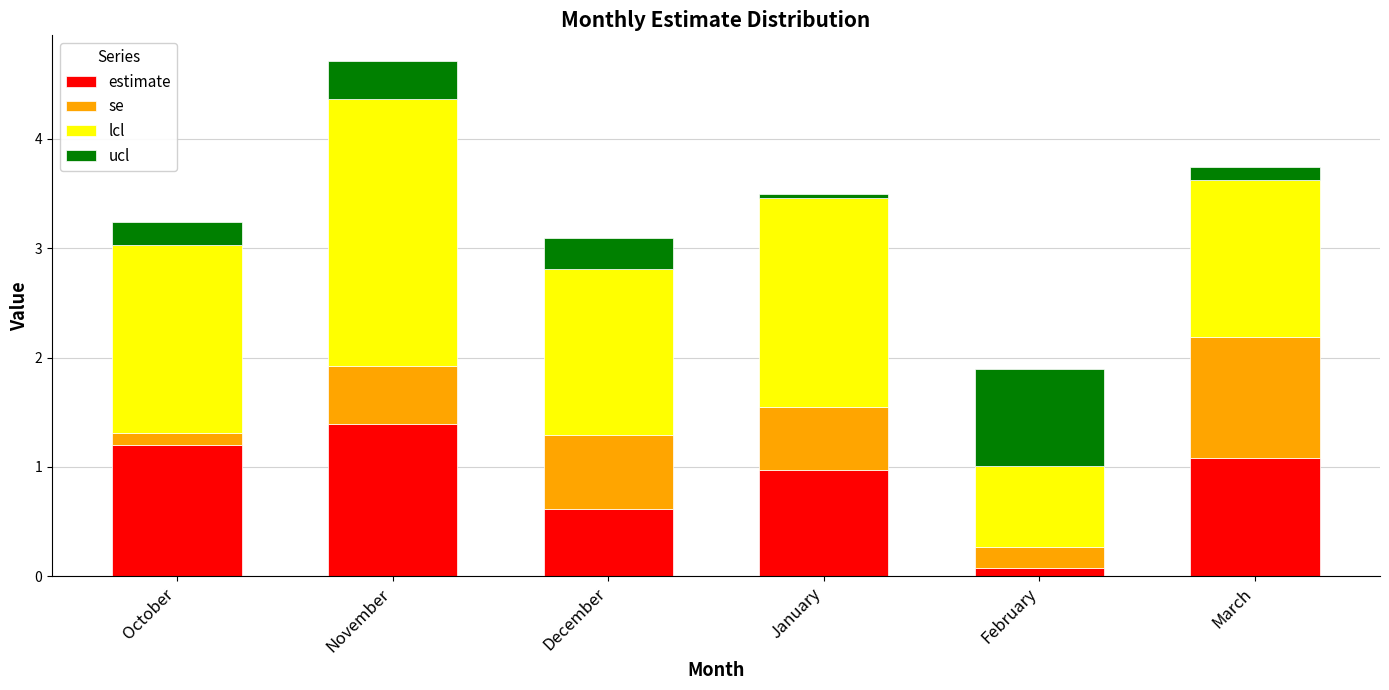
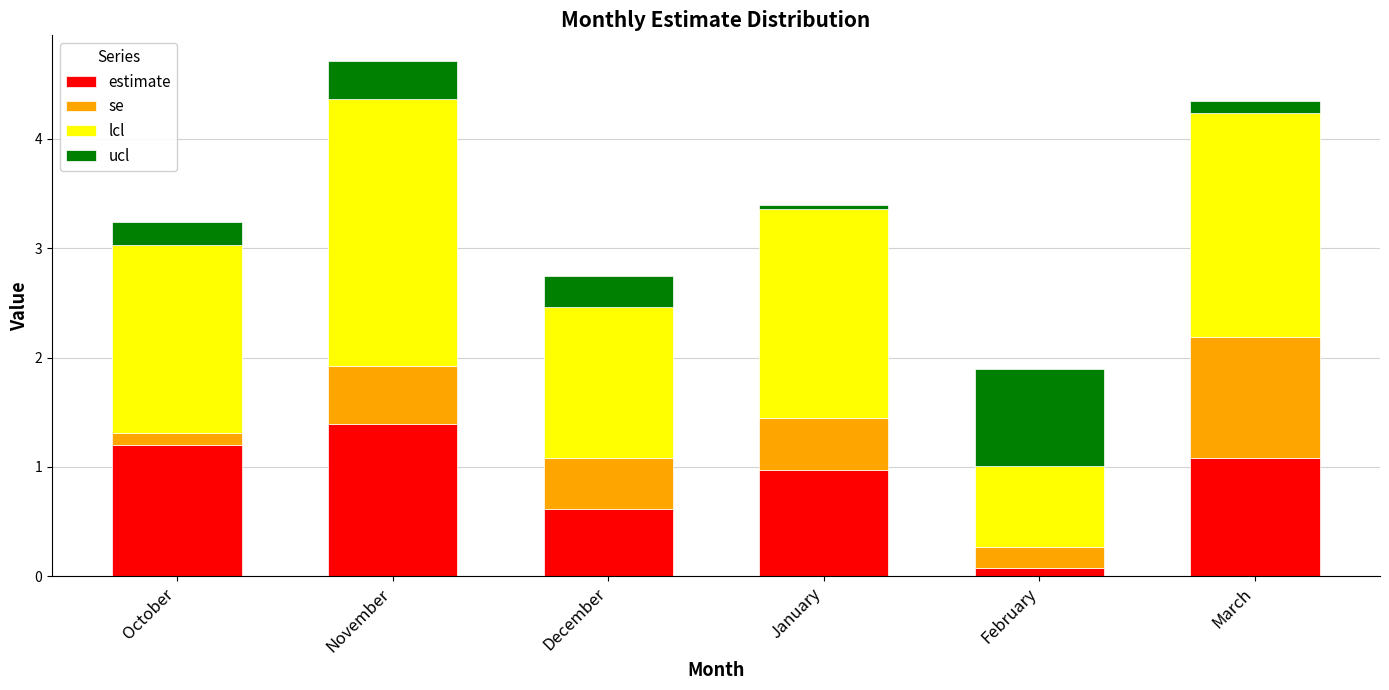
se, December: 0.67 -> 0.46
lcl, December: 1.52 -> 1.39
se, January: 0.58 -> 0.48
lcl, March: 1.44 -> 2.05
